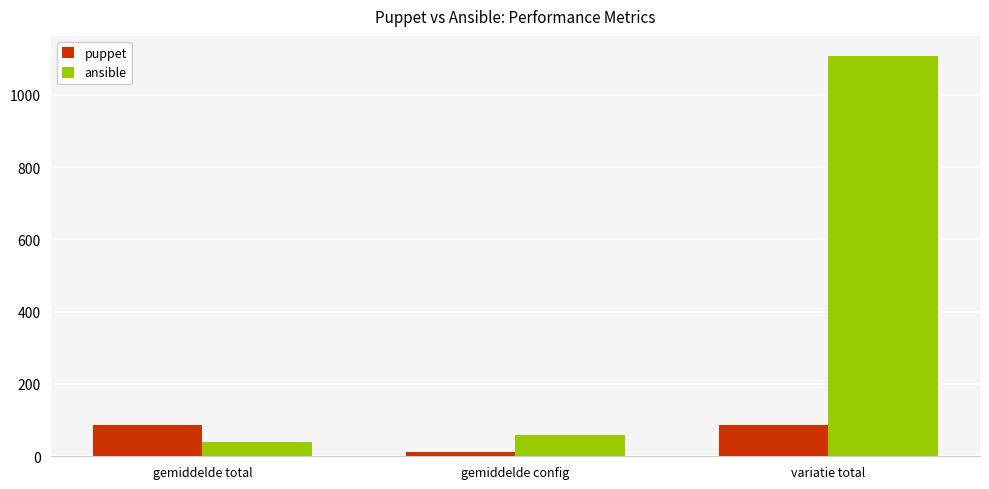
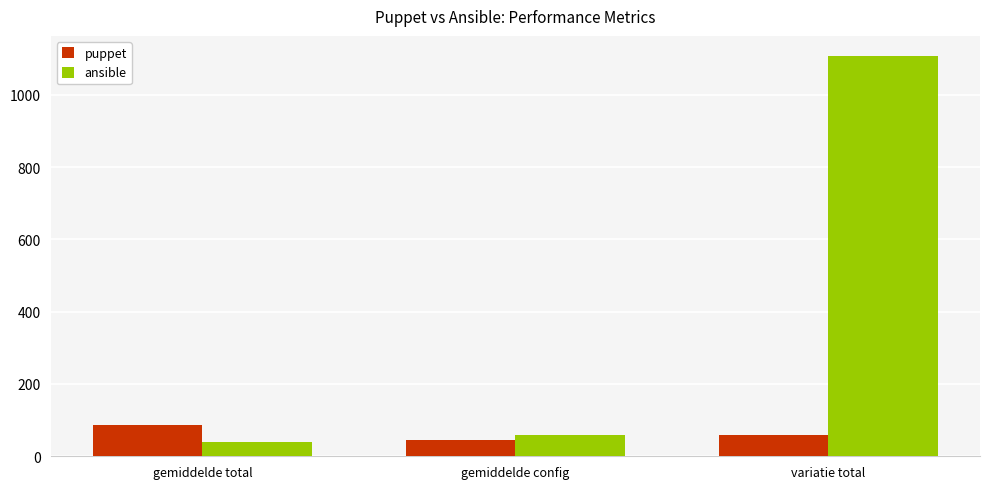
puppet, gemiddelde config: 10 -> 40
puppet, variatie total: 90 -> 60
